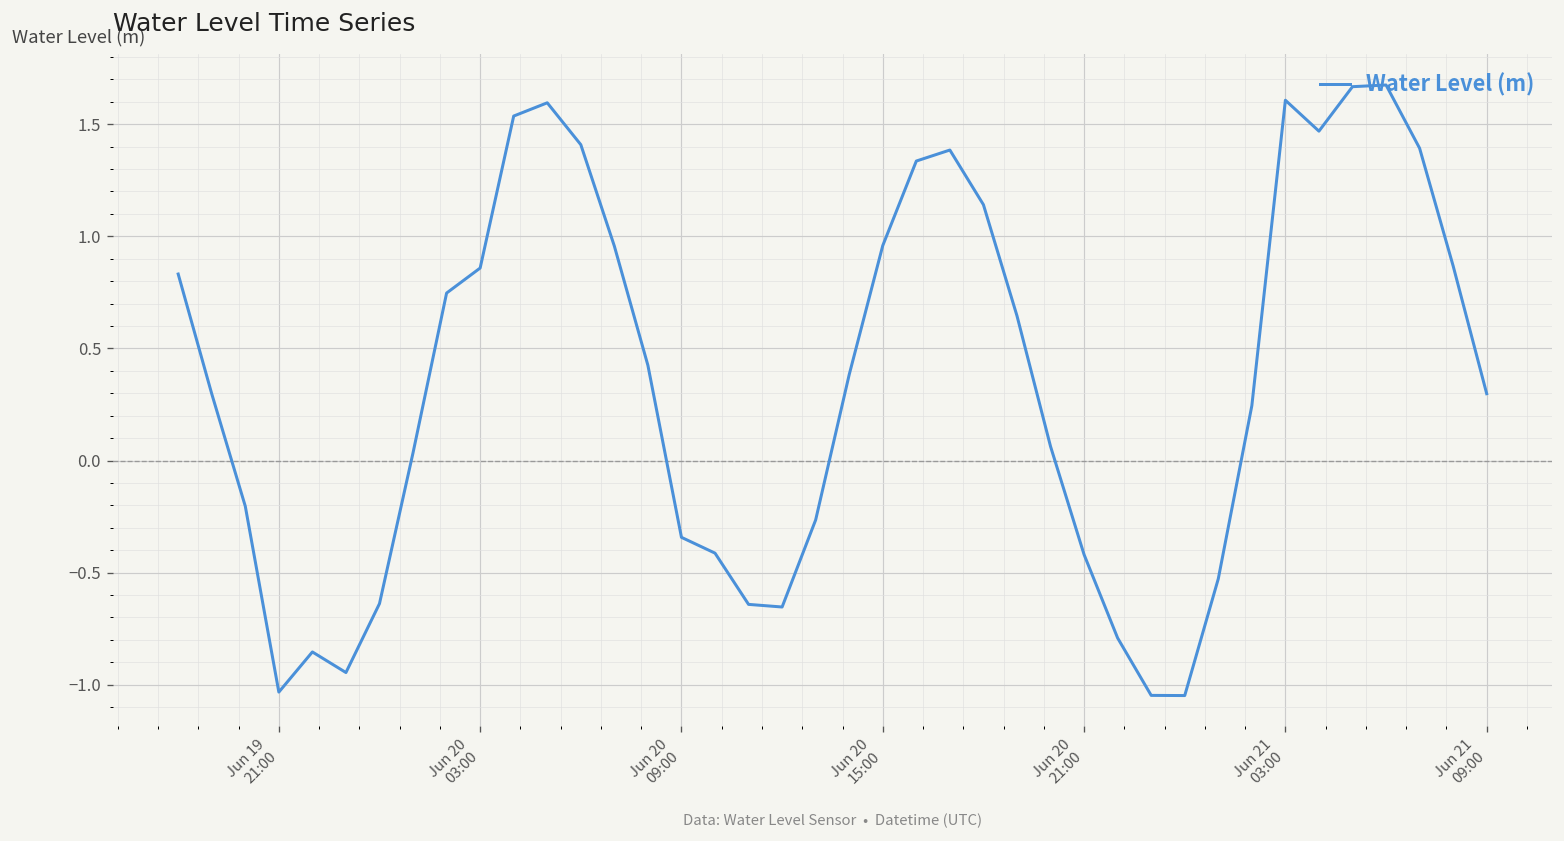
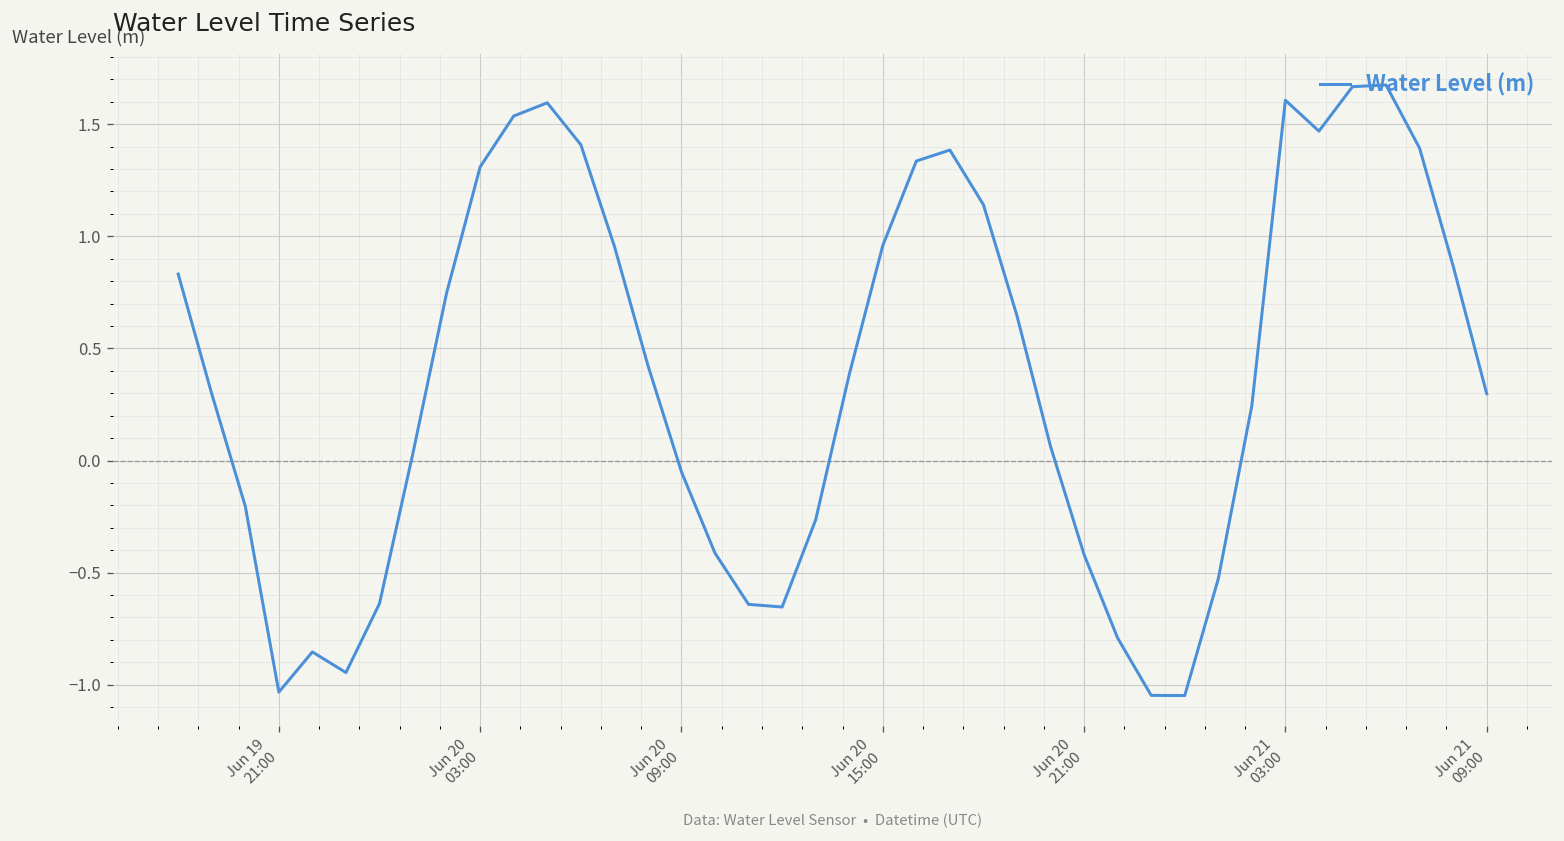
Jun 20 03:00: 0.86 -> 1.31
Jun 20 09:00: -0.34 -> -0.05
